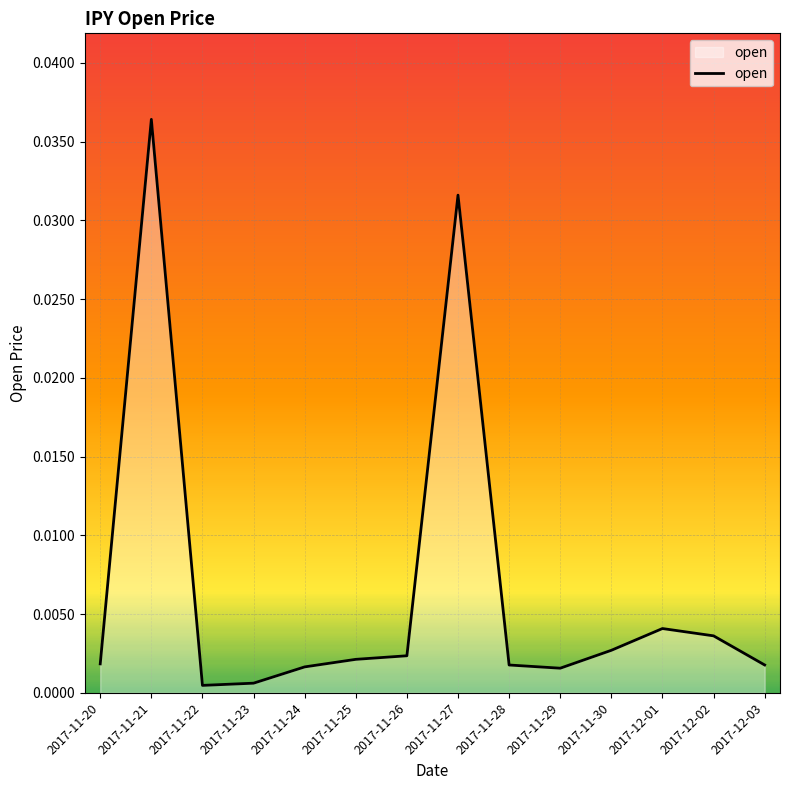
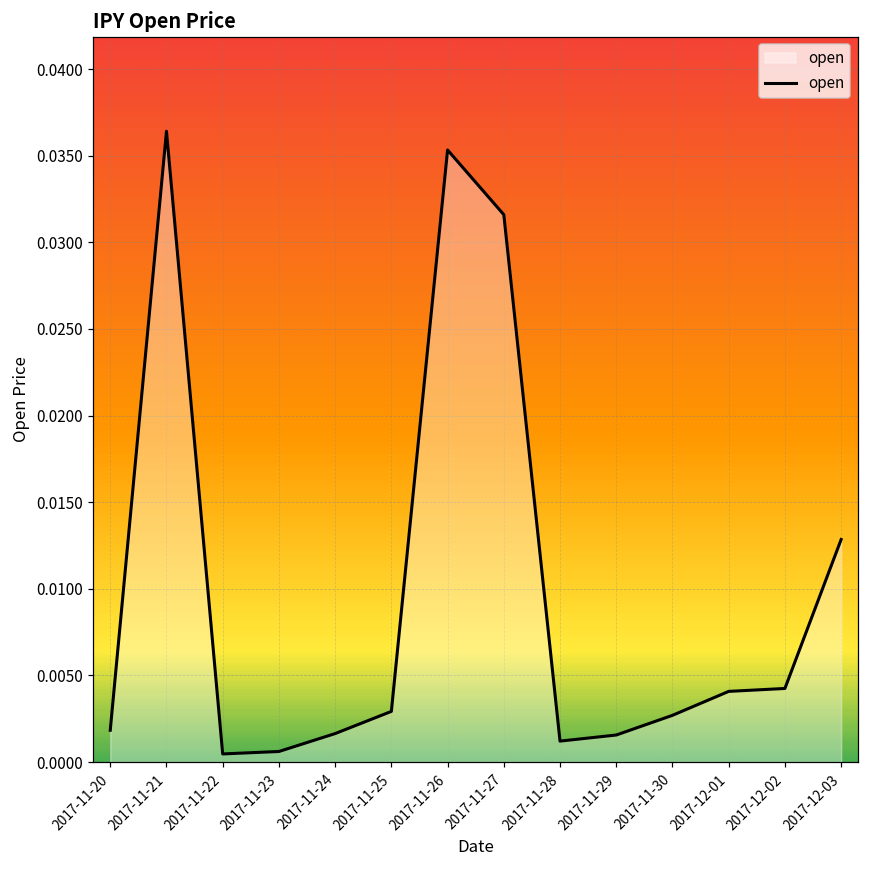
2017-11-25: 0.0021 -> 0.0029
2017-11-26: 0.0024 -> 0.0353
2017-11-28: 0.0018 -> 0.0012
2017-12-02: 0.0036 -> 0.0043
2017-12-03: 0.0018 -> 0.0128
